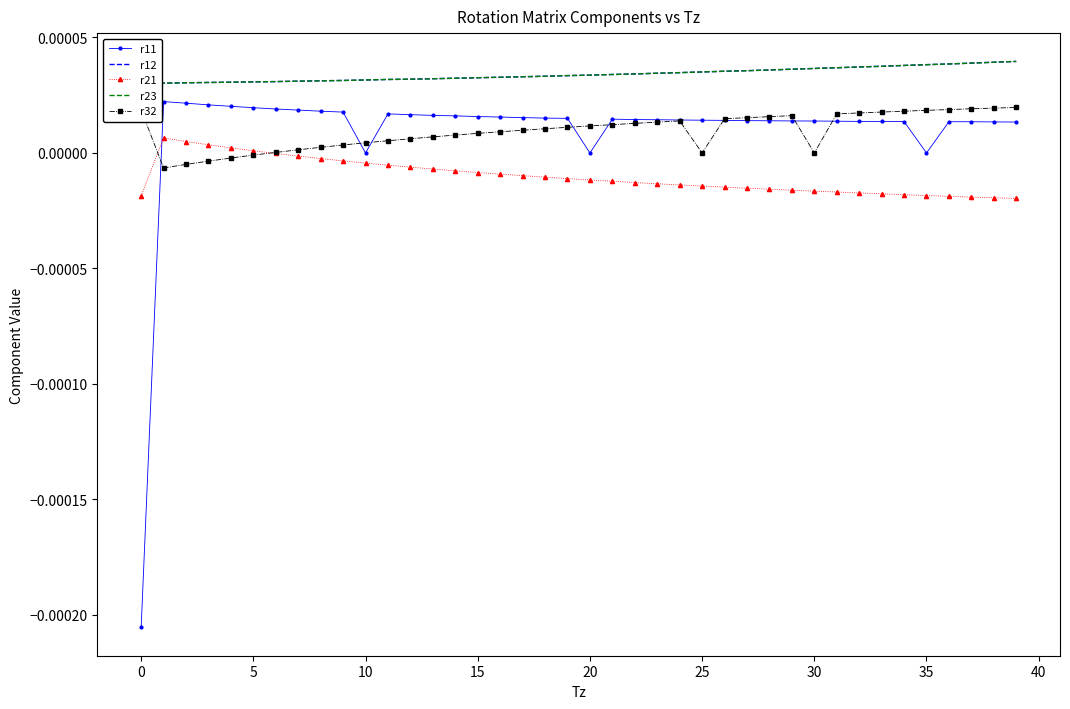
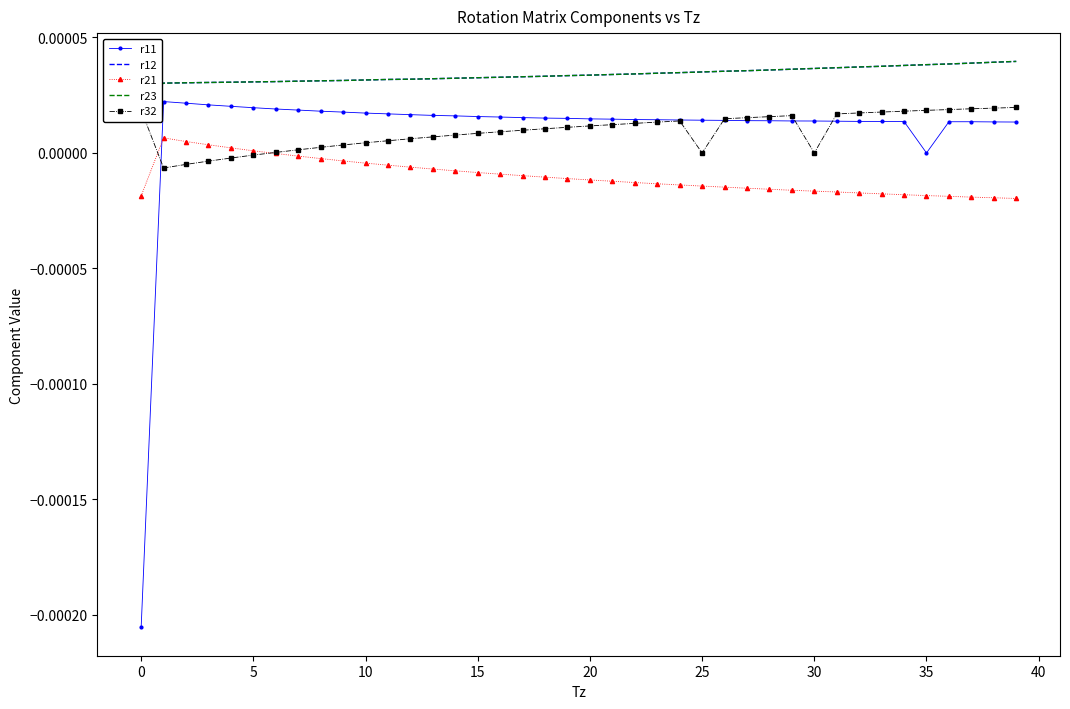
r11, 10: 0.00000 -> 0.00002
r11, 20: 0.00000 -> 0.00001
